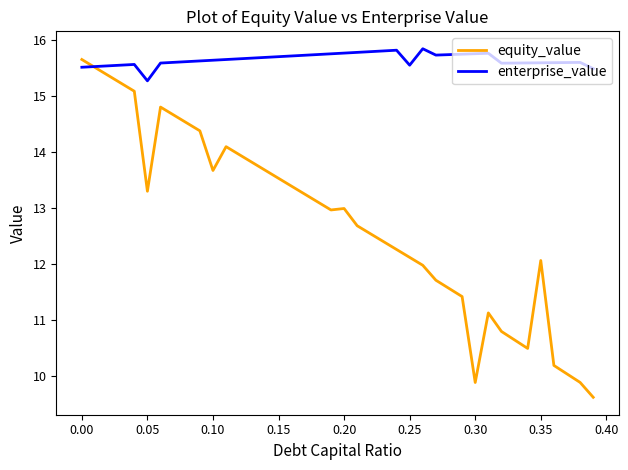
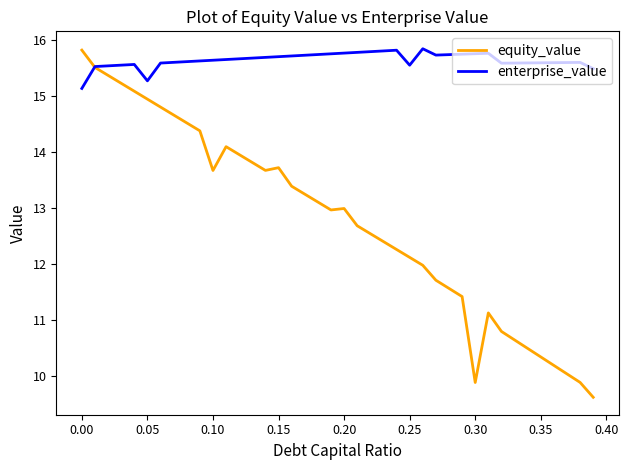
equity_value, 0.00: 15.7 -> 15.8
enterprise_value, 0.00: 15.5 -> 15.1
equity_value, 0.05: 13.3 -> 14.9
equity_value, 0.15: 13.5 -> 13.7
equity_value, 0.35: 12.1 -> 10.3
